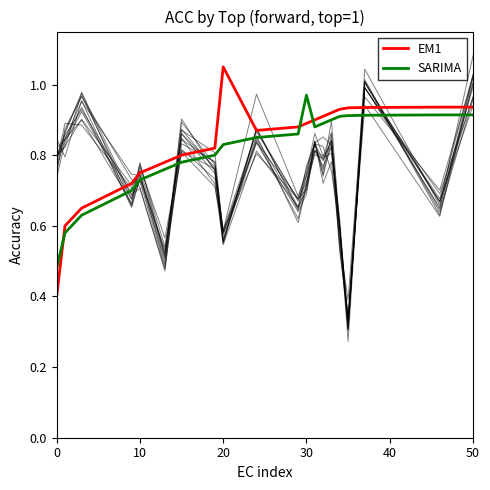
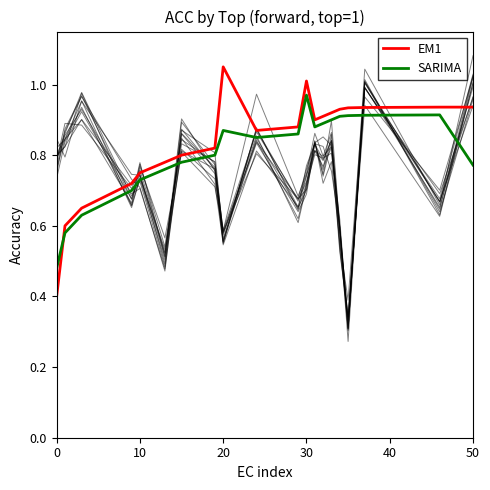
SARIMA, 20: 0.83 -> 0.87
EM1, 30: 0.89 -> 1.01
SARIMA, 50: 0.91 -> 0.77
